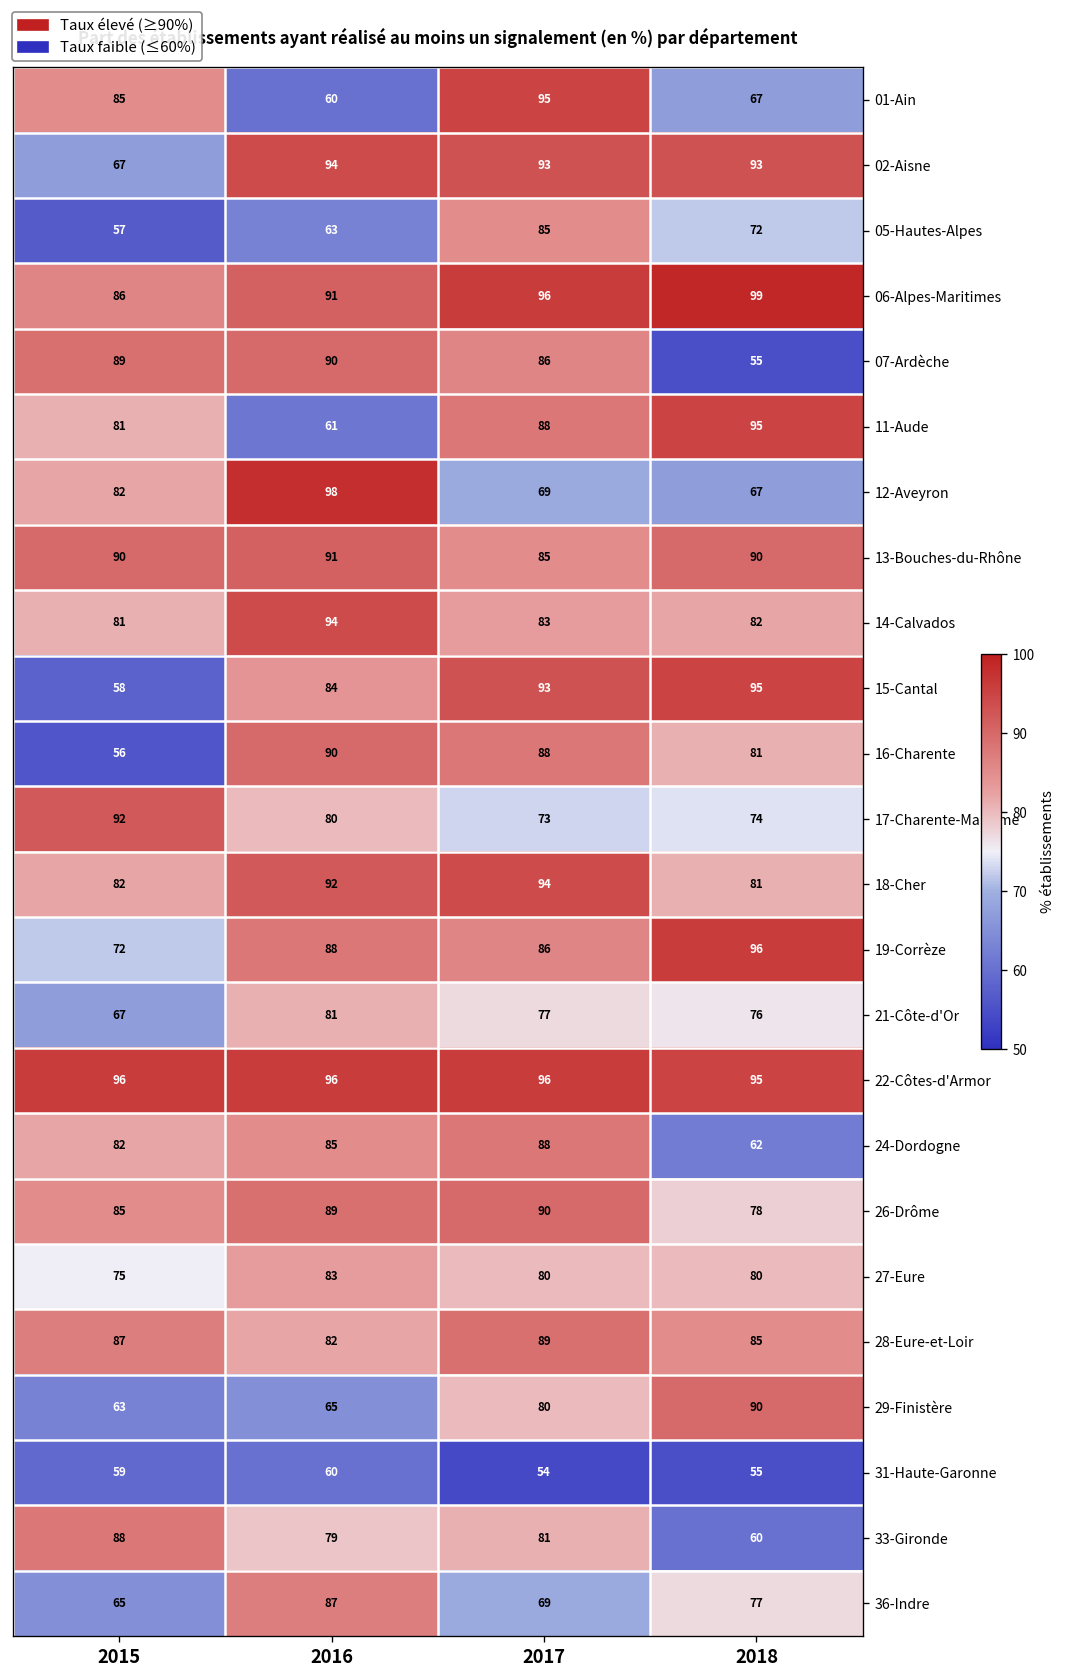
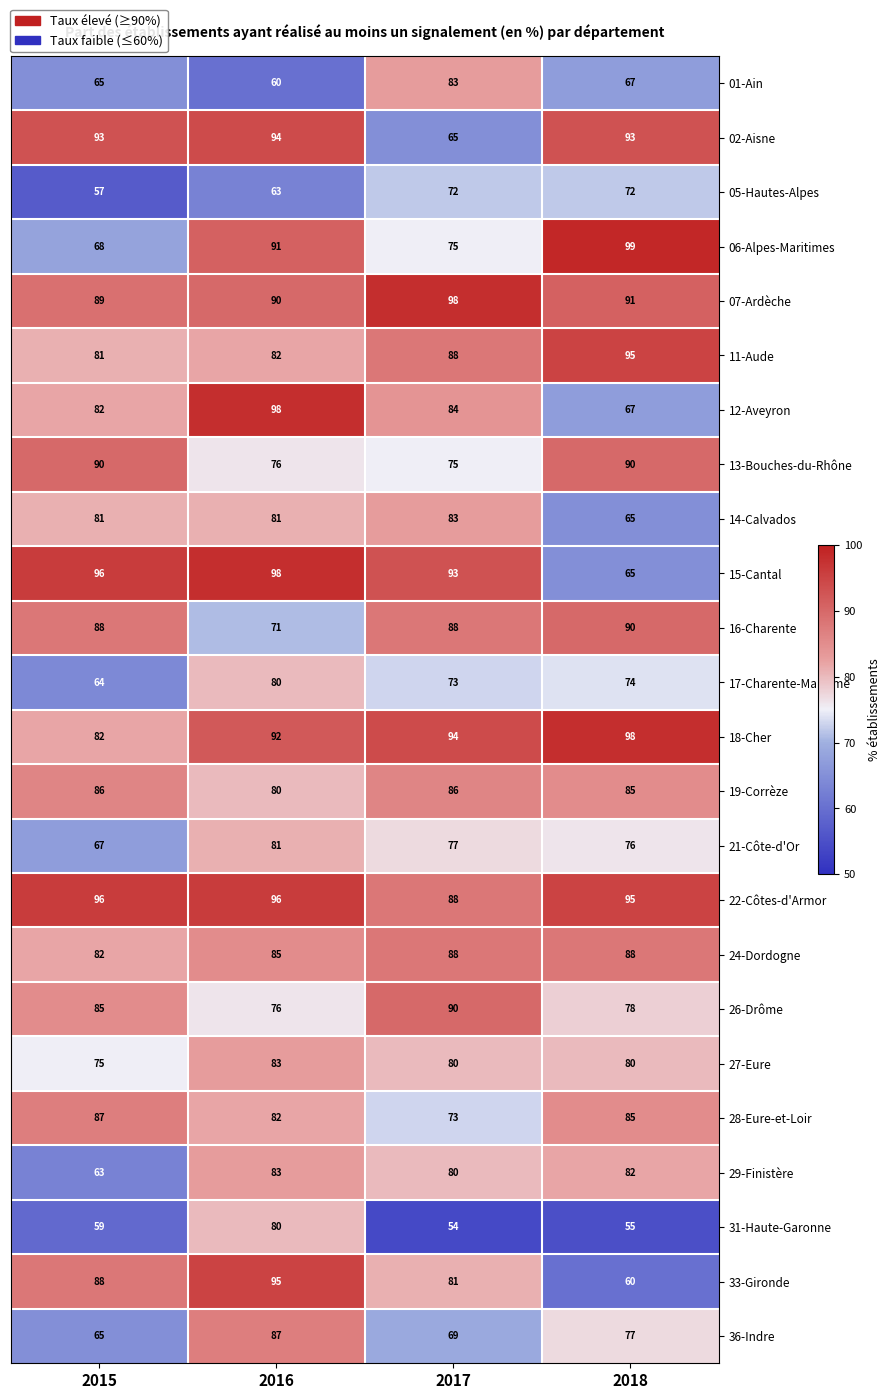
01-Ain, 2015: 85 -> 65
01-Ain, 2017: 95 -> 83
02-Aisne, 2015: 67 -> 93
02-Aisne, 2017: 93 -> 65
05-Hautes-Alpes, 2017: 85 -> 72
06-Alpes-Maritimes, 2015: 86 -> 68
06-Alpes-Maritimes, 2017: 96 -> 75
07-Ardèche, 2017: 86 -> 98
07-Ardèche, 2018: 55 -> 91
11-Aude, 2016: 61 -> 82
12-Aveyron, 2017: 69 -> 84
13-Bouches-du-Rhône, 2016: 91 -> 76
13-Bouches-du-Rhône, 2017: 85 -> 75
14-Calvados, 2016: 94 -> 81
14-Calvados, 2018: 82 -> 65
15-Cantal, 2015: 58 -> 96
15-Cantal, 2016: 84 -> 98
15-Cantal, 2018: 95 -> 65
16-Charente, 2015: 56 -> 88
16-Charente, 2016: 90 -> 71
16-Charente, 2018: 81 -> 90
17-Charente-Maritime, 2015: 92 -> 64
18-Cher, 2018: 81 -> 98
19-Corrèze, 2015: 72 -> 86
19-Corrèze, 2016: 88 -> 80
19-Corrèze, 2018: 96 -> 85
22-Côtes-d'Armor, 2017: 96 -> 88
24-Dordogne, 2018: 62 -> 88
26-Drôme, 2016: 89 -> 76
28-Eure-et-Loir, 2017: 89 -> 73
29-Finistère, 2016: 65 -> 83
29-Finistère, 2018: 90 -> 82
31-Haute-Garonne, 2016: 60 -> 80
33-Gironde, 2016: 79 -> 95
